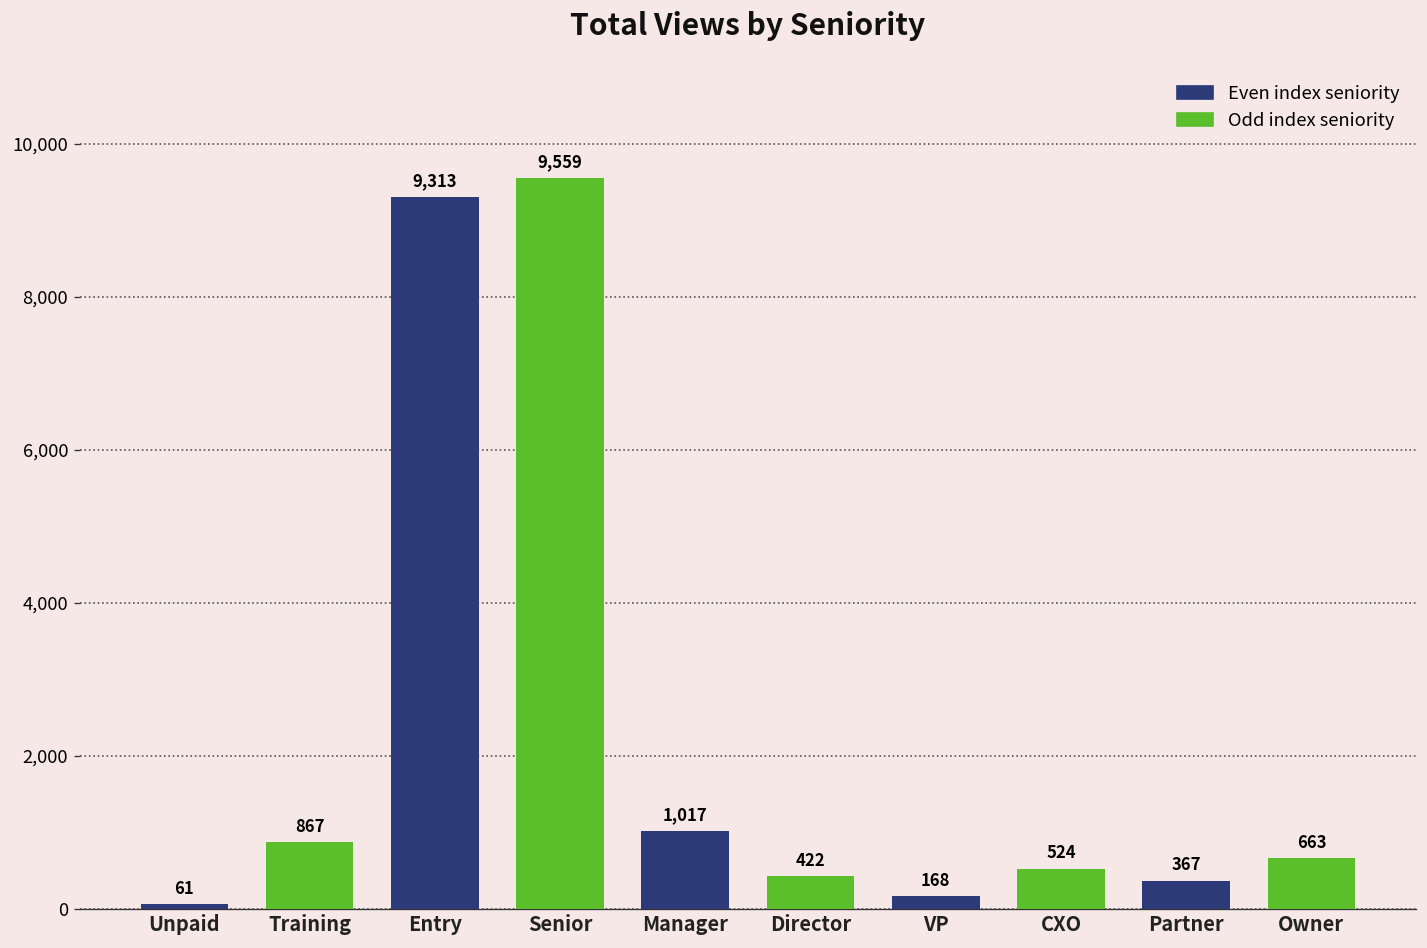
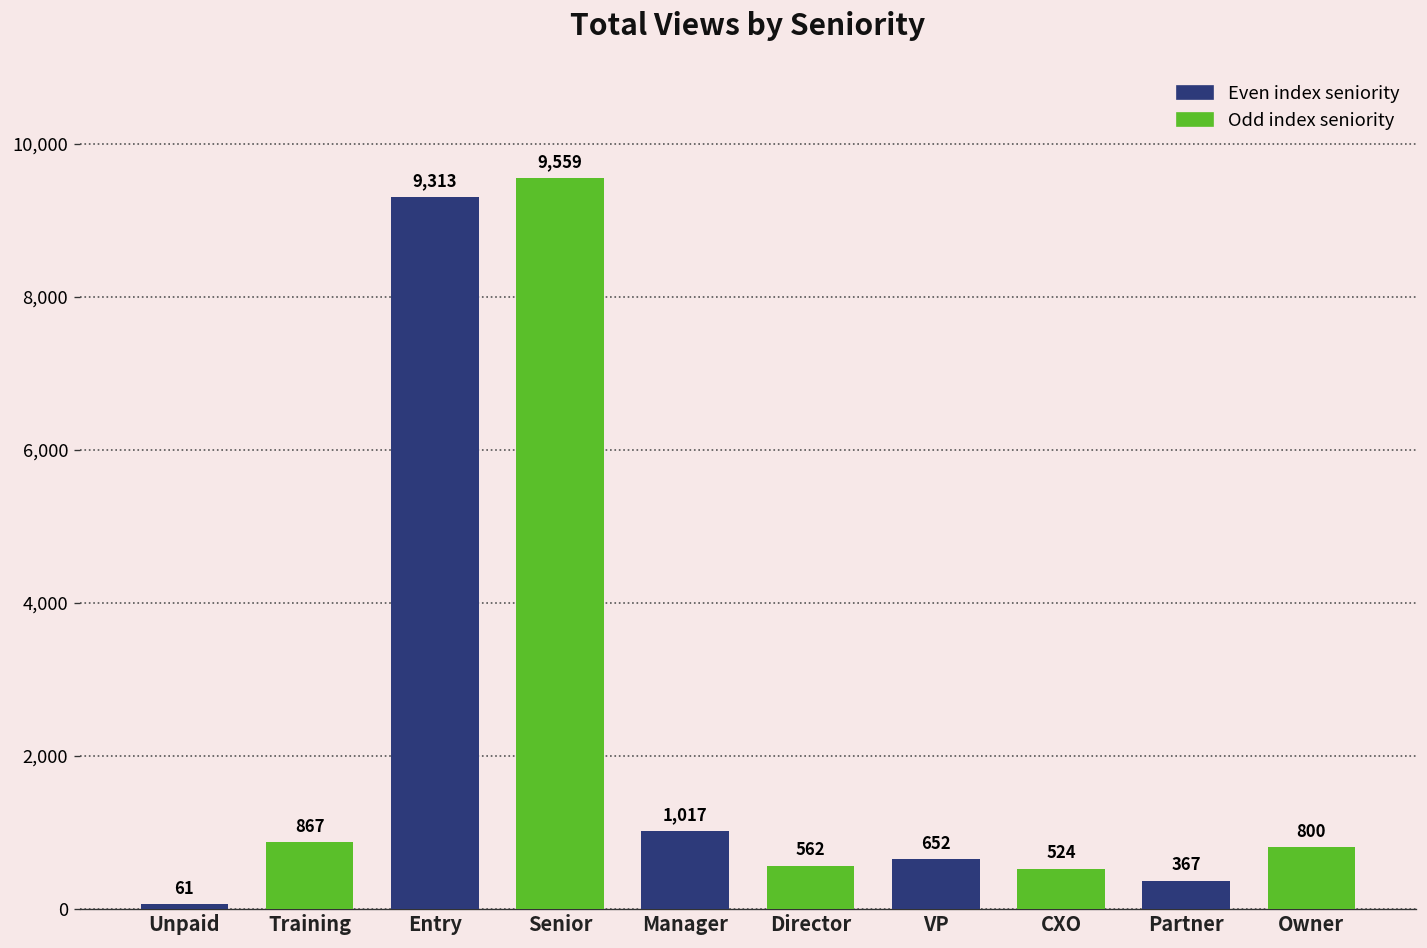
Director: 422 -> 562
VP: 168 -> 652
Owner: 663 -> 800
